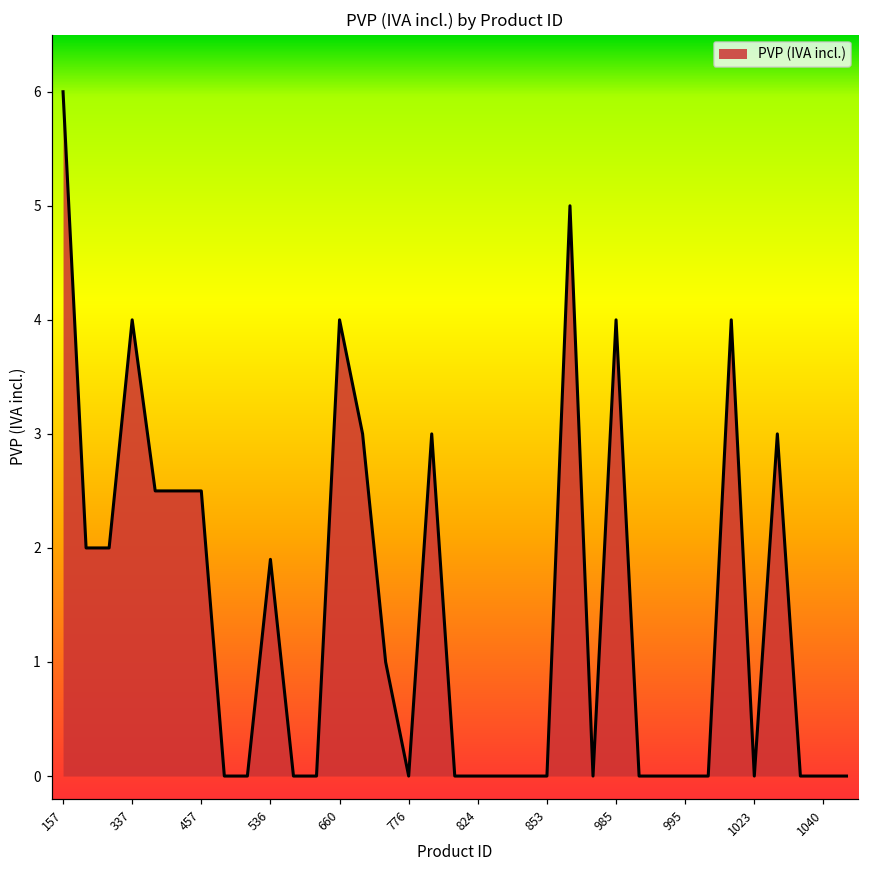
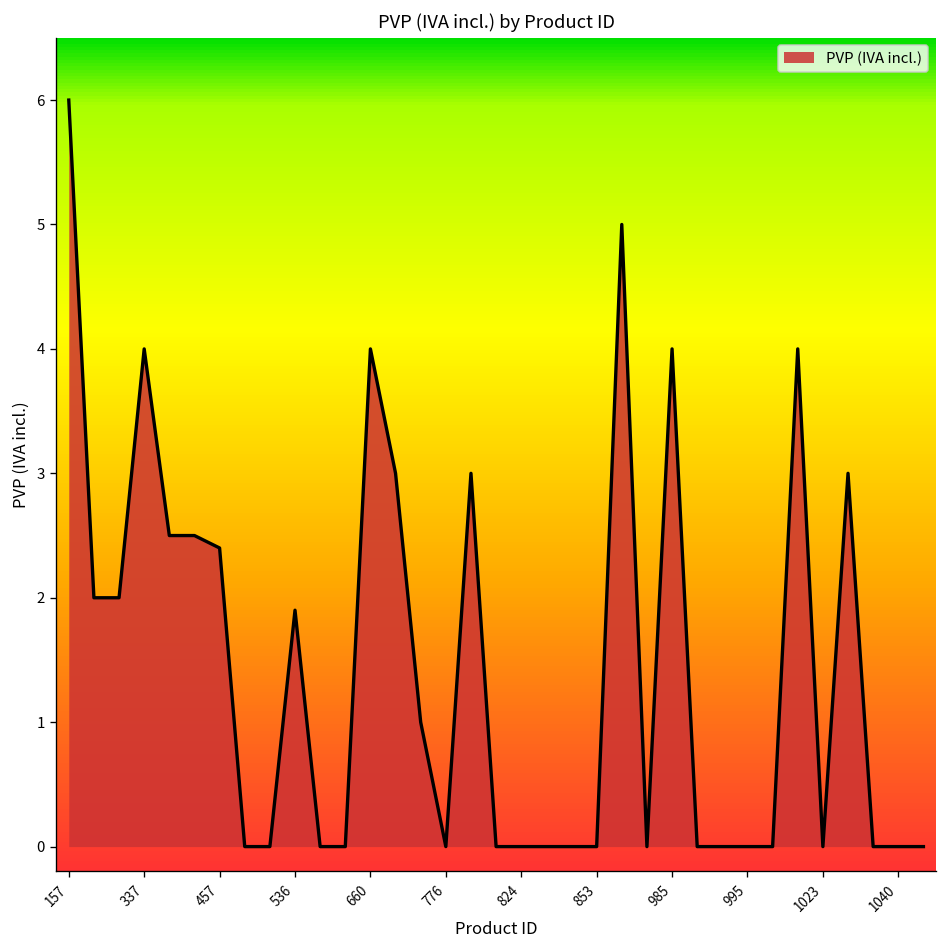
457: 2.5 -> 2.4
